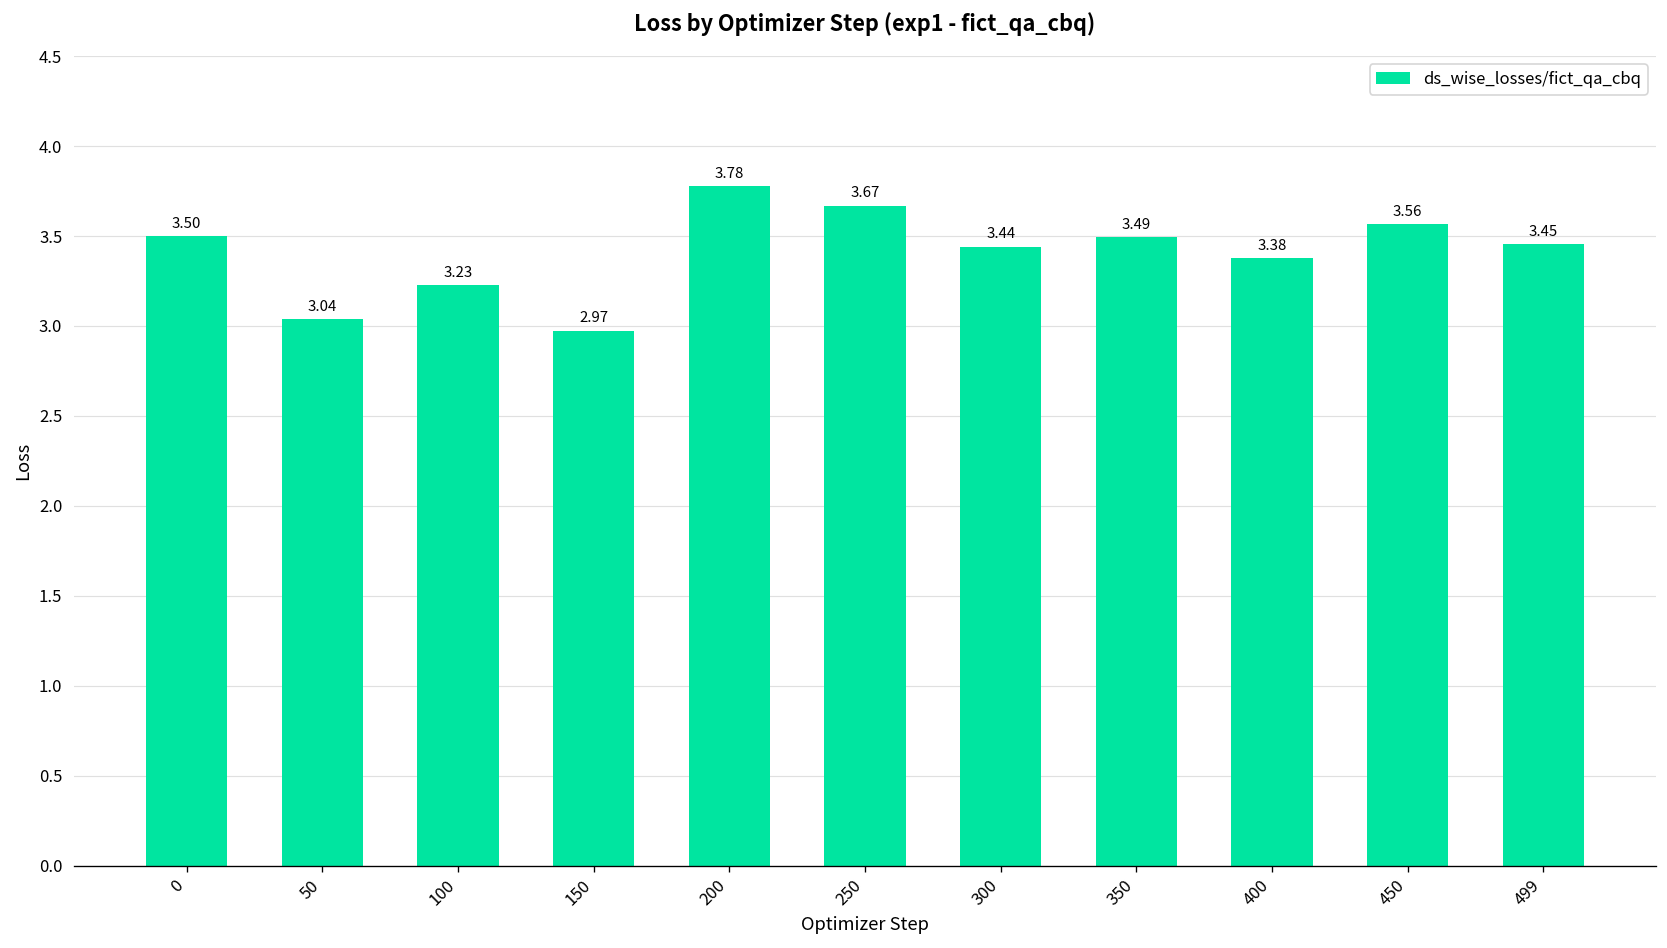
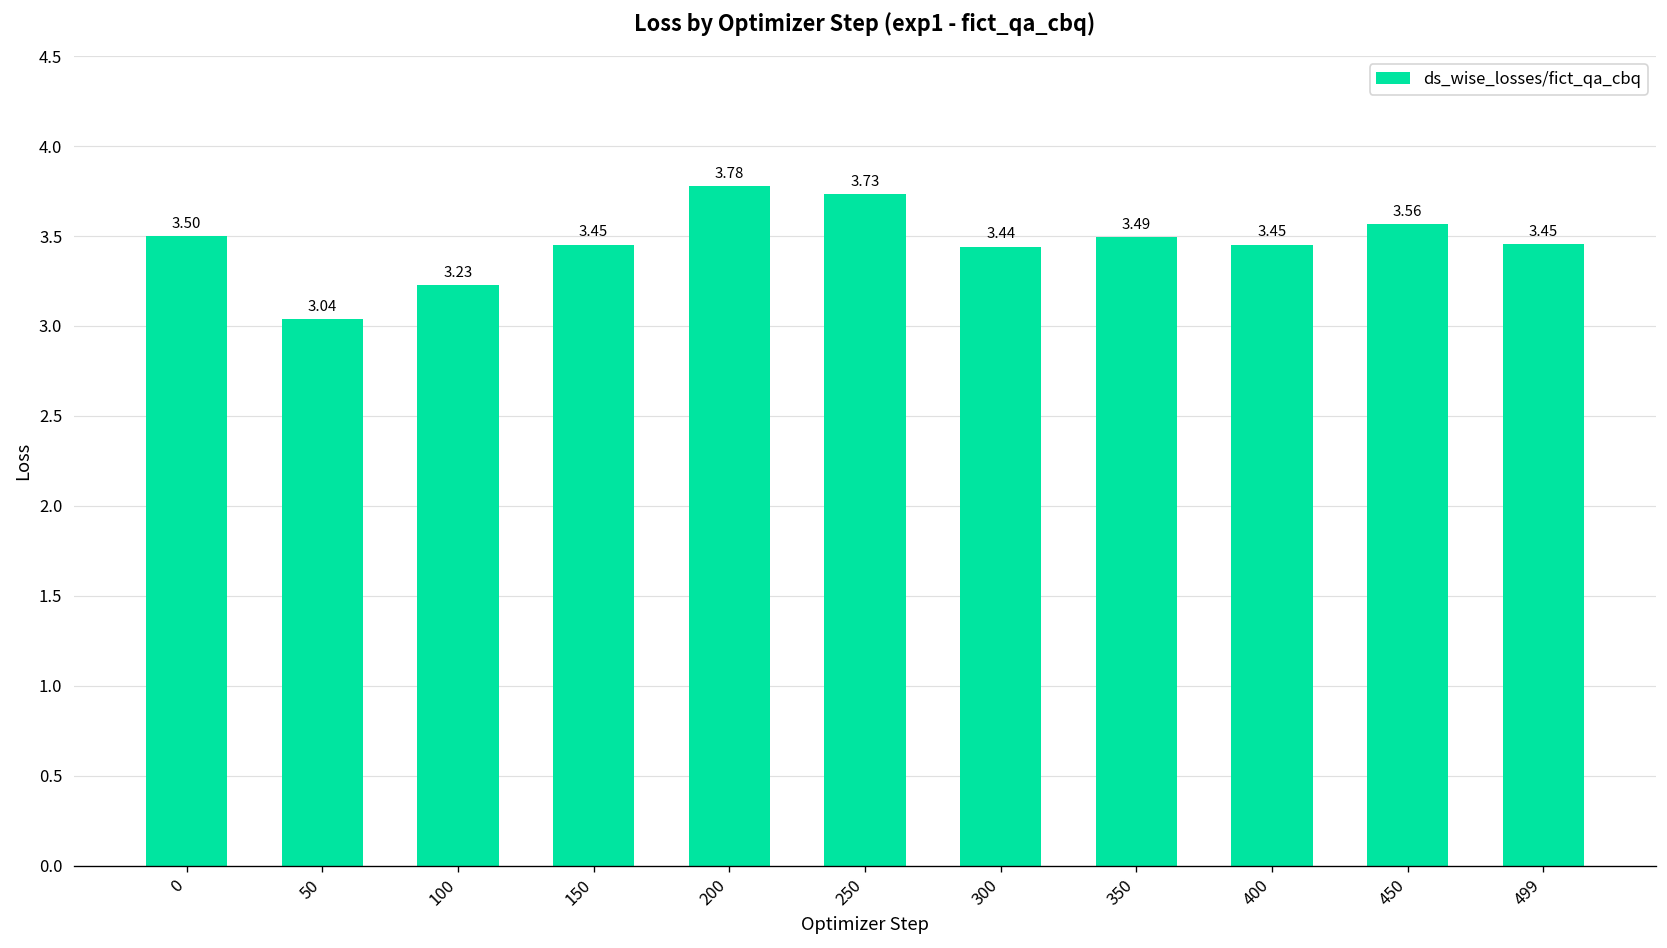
150: 2.97 -> 3.45
250: 3.67 -> 3.73
400: 3.38 -> 3.45
